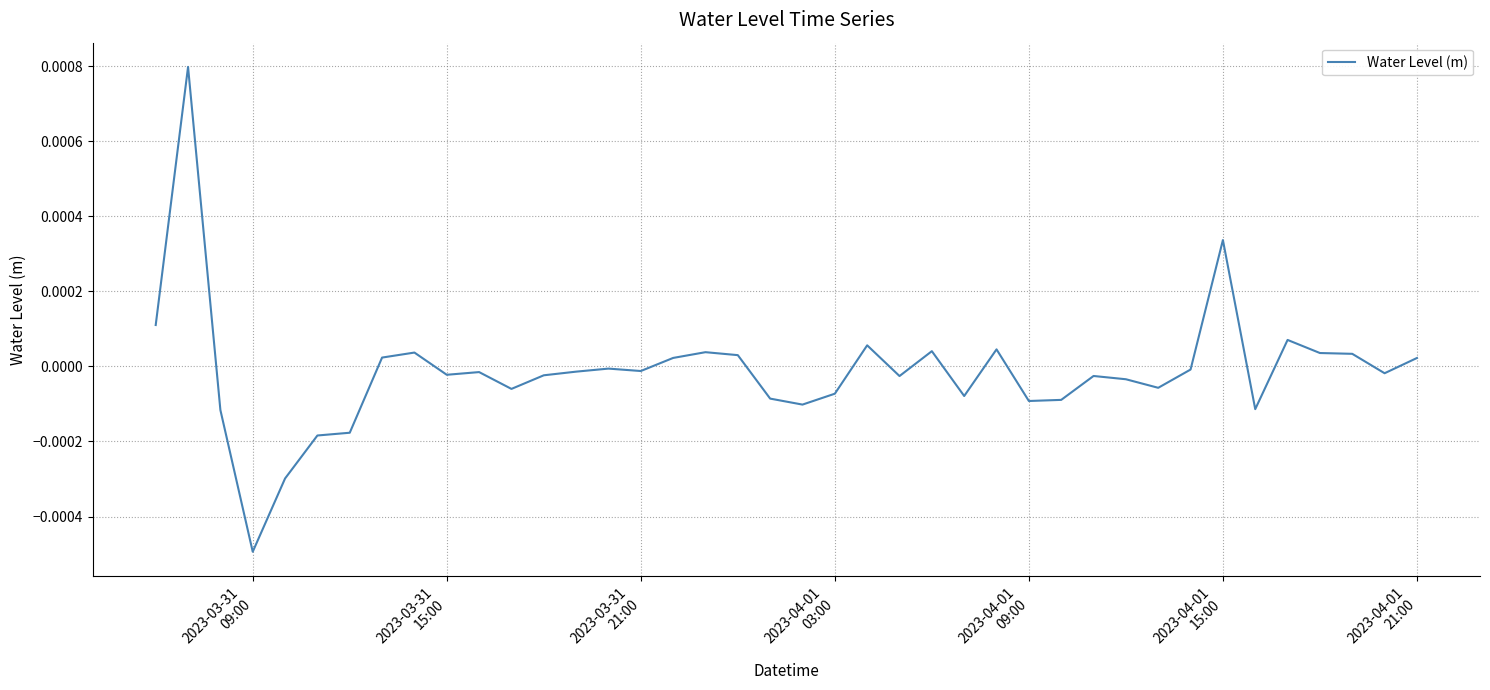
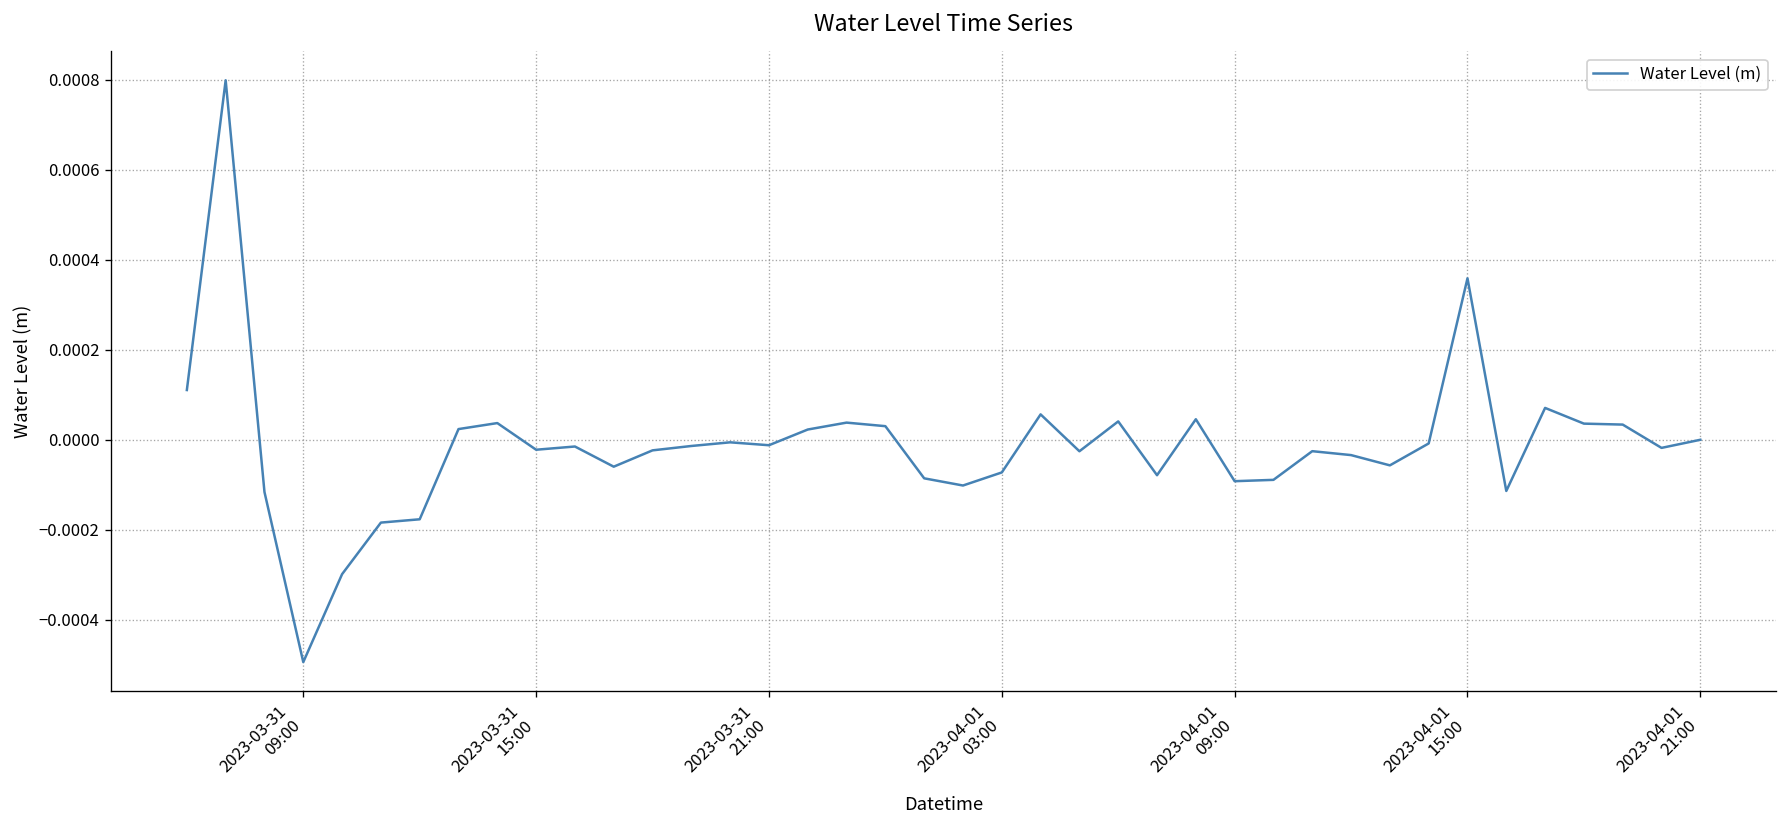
2023-04-01 15:00: 0.00034 -> 0.00036
2023-04-01 21:00: 0.00002 -> 0.00000
